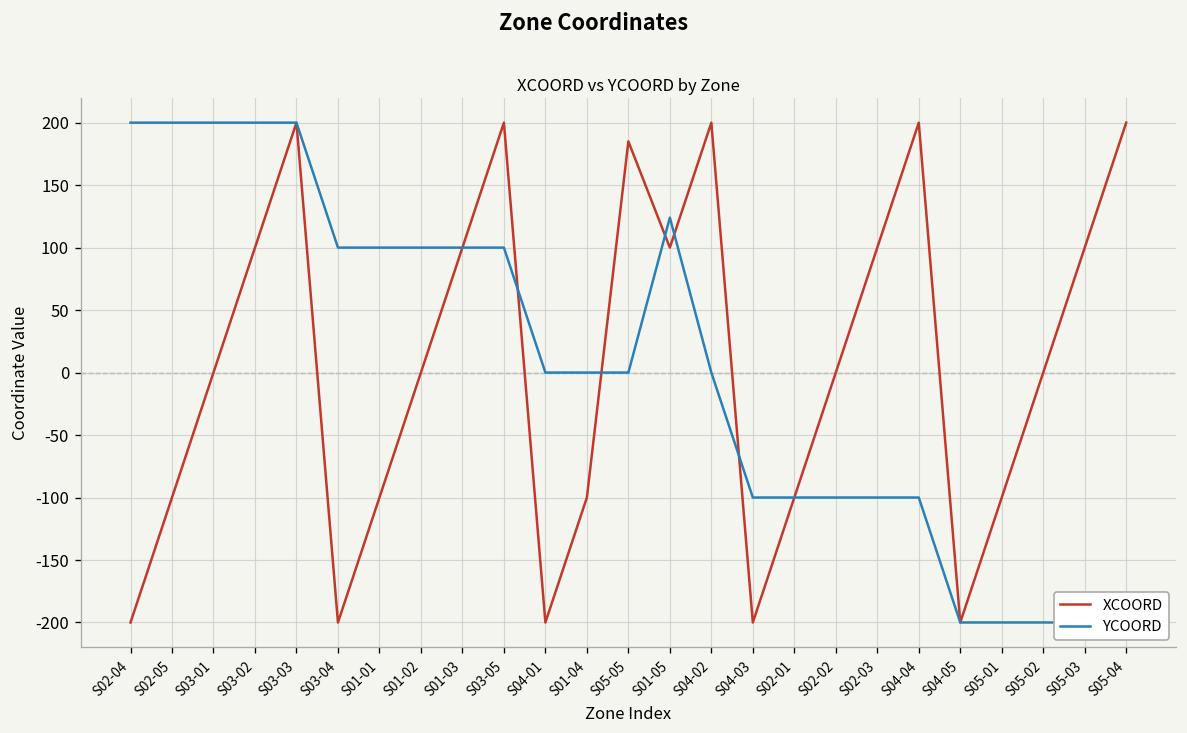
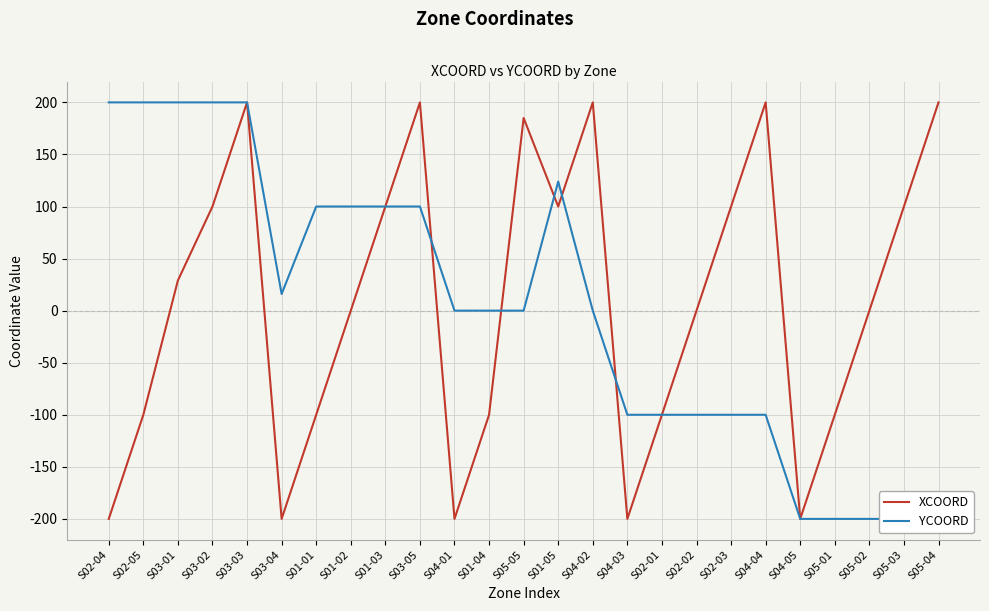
XCOORD, S03-01: 0 -> 29
YCOORD, S03-04: 100 -> 16
